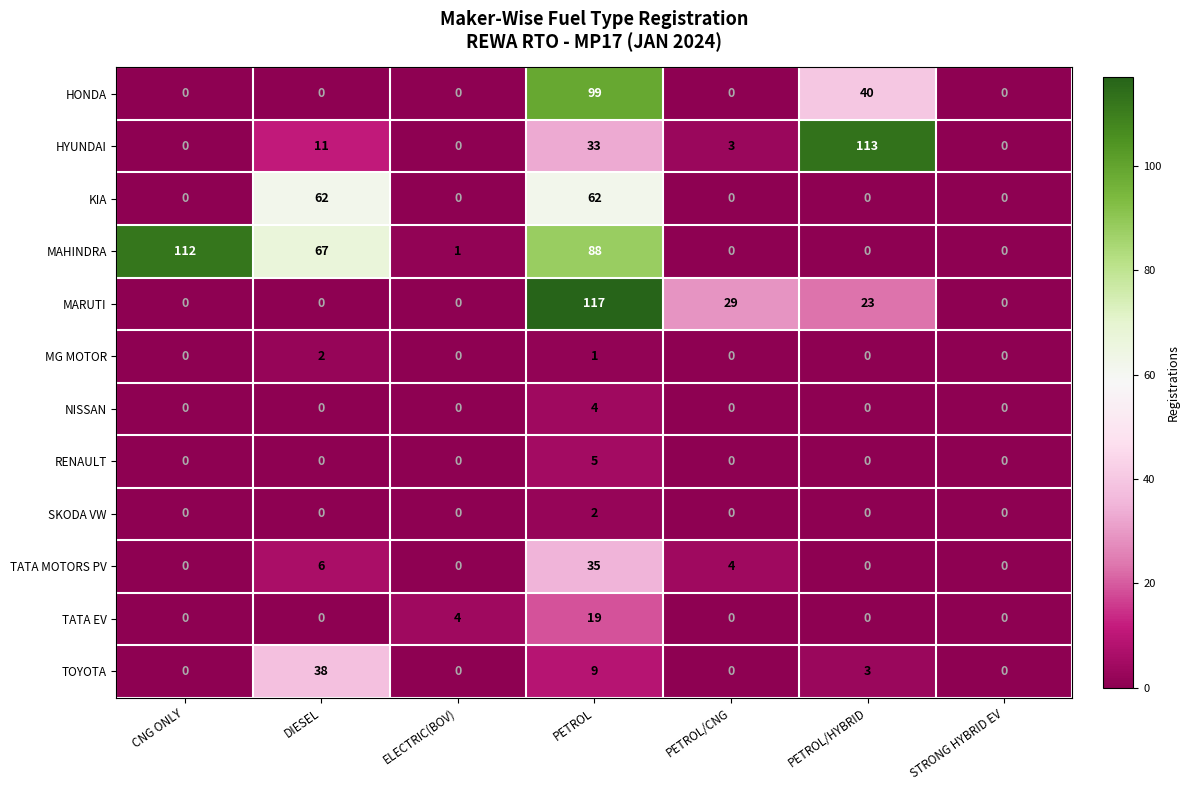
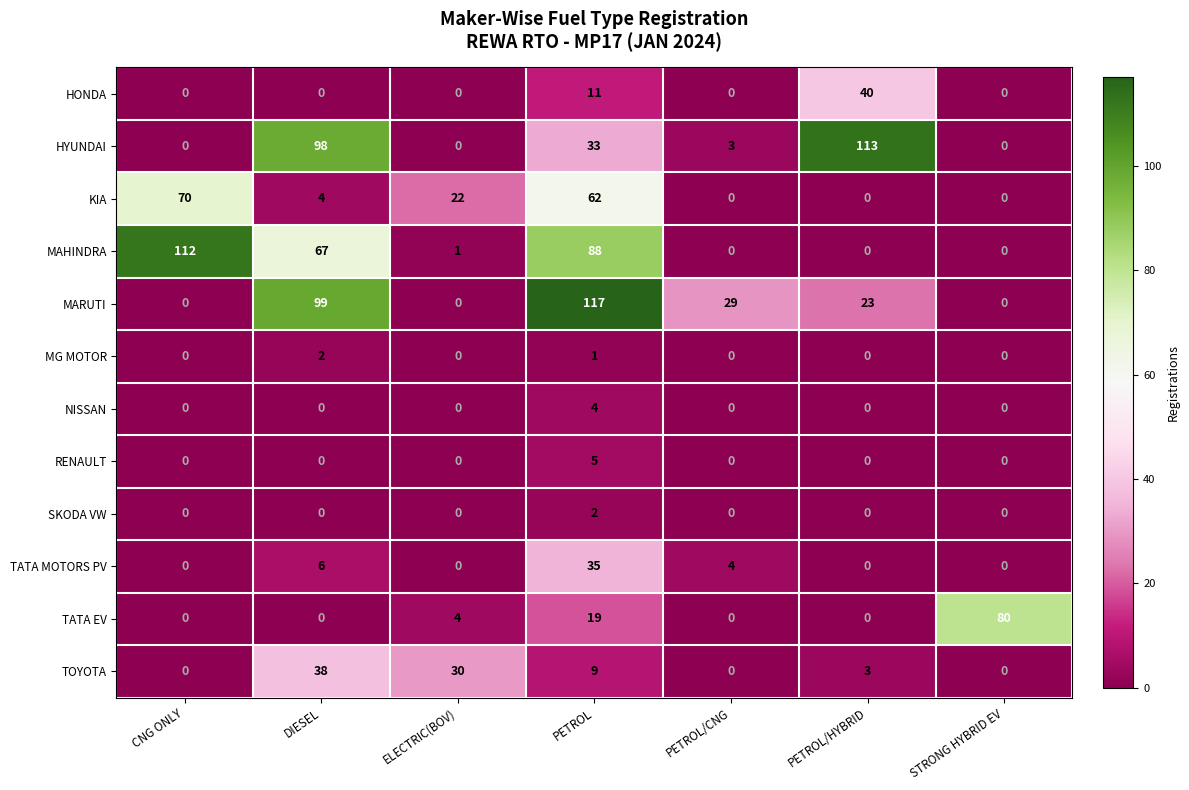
HONDA, PETROL: 99 -> 11
HYUNDAI, DIESEL: 11 -> 98
KIA, CNG ONLY: 0 -> 70
KIA, DIESEL: 62 -> 4
KIA, ELECTRIC(BOV): 0 -> 22
MARUTI, DIESEL: 0 -> 99
TATA EV, STRONG HYBRID EV: 0 -> 80
TOYOTA, ELECTRIC(BOV): 0 -> 30
